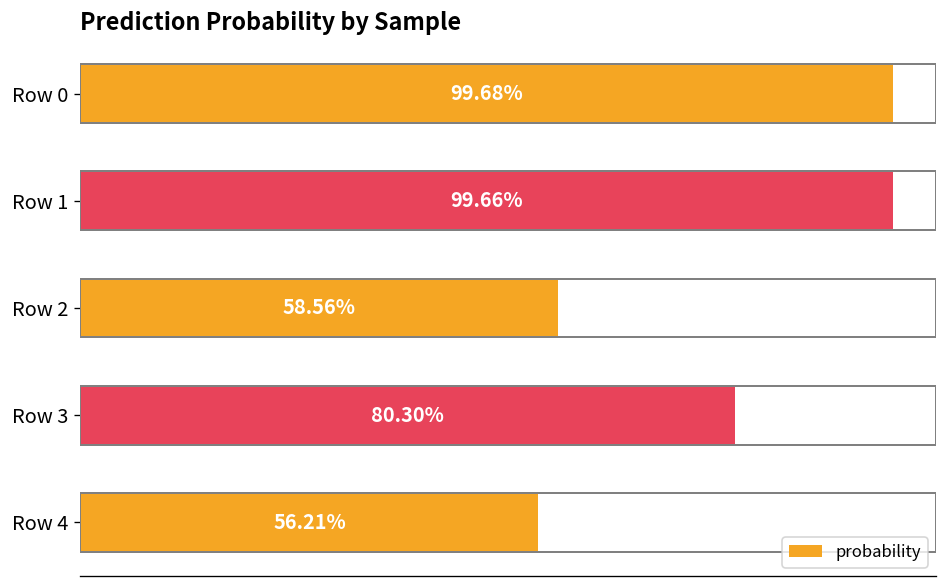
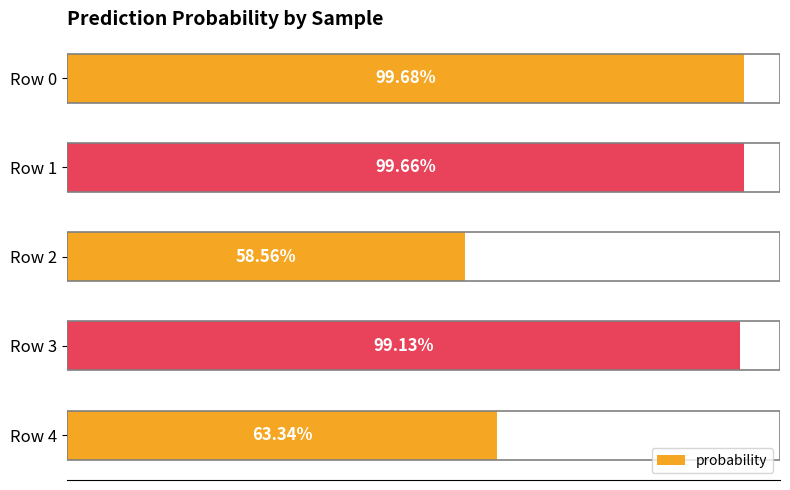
Row 3: 80.30% -> 99.13%
Row 4: 56.21% -> 63.34%
